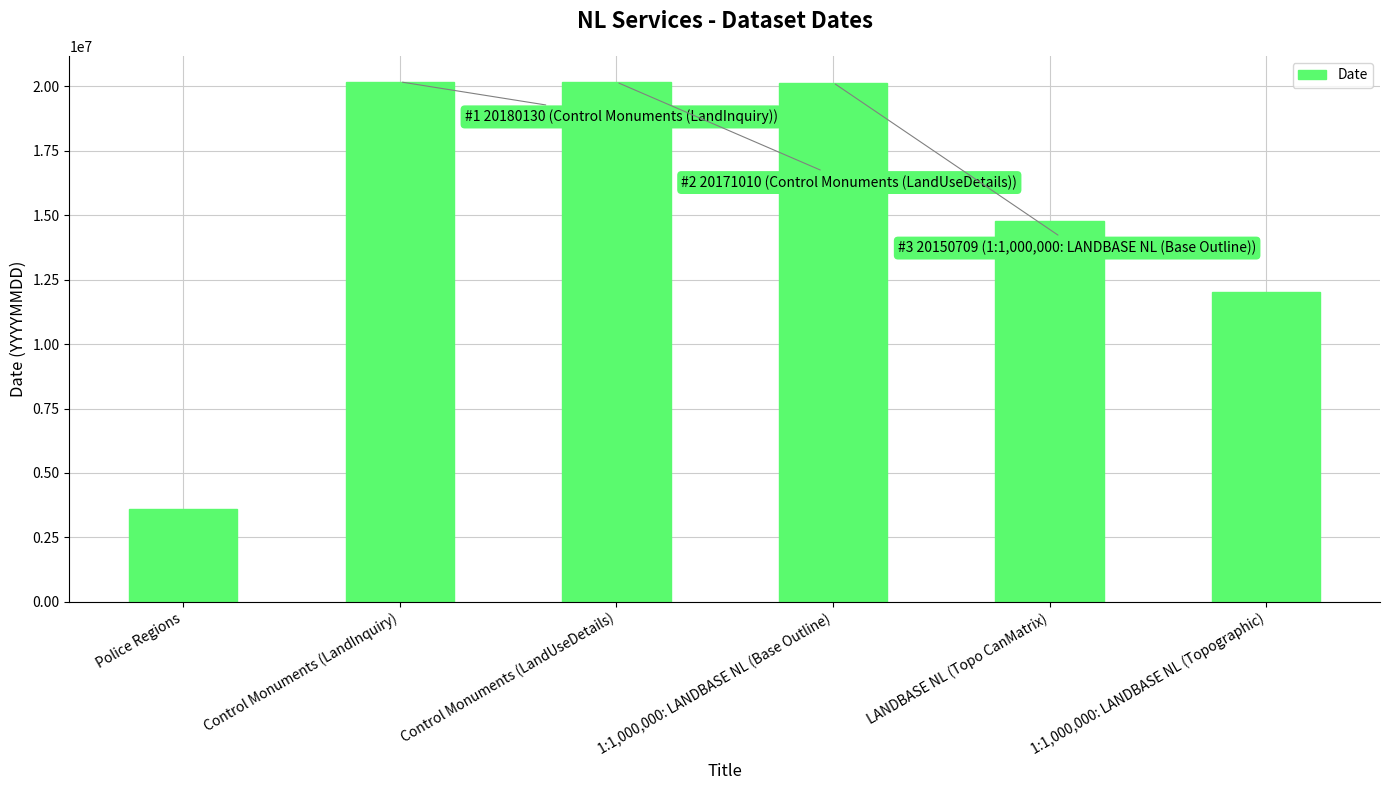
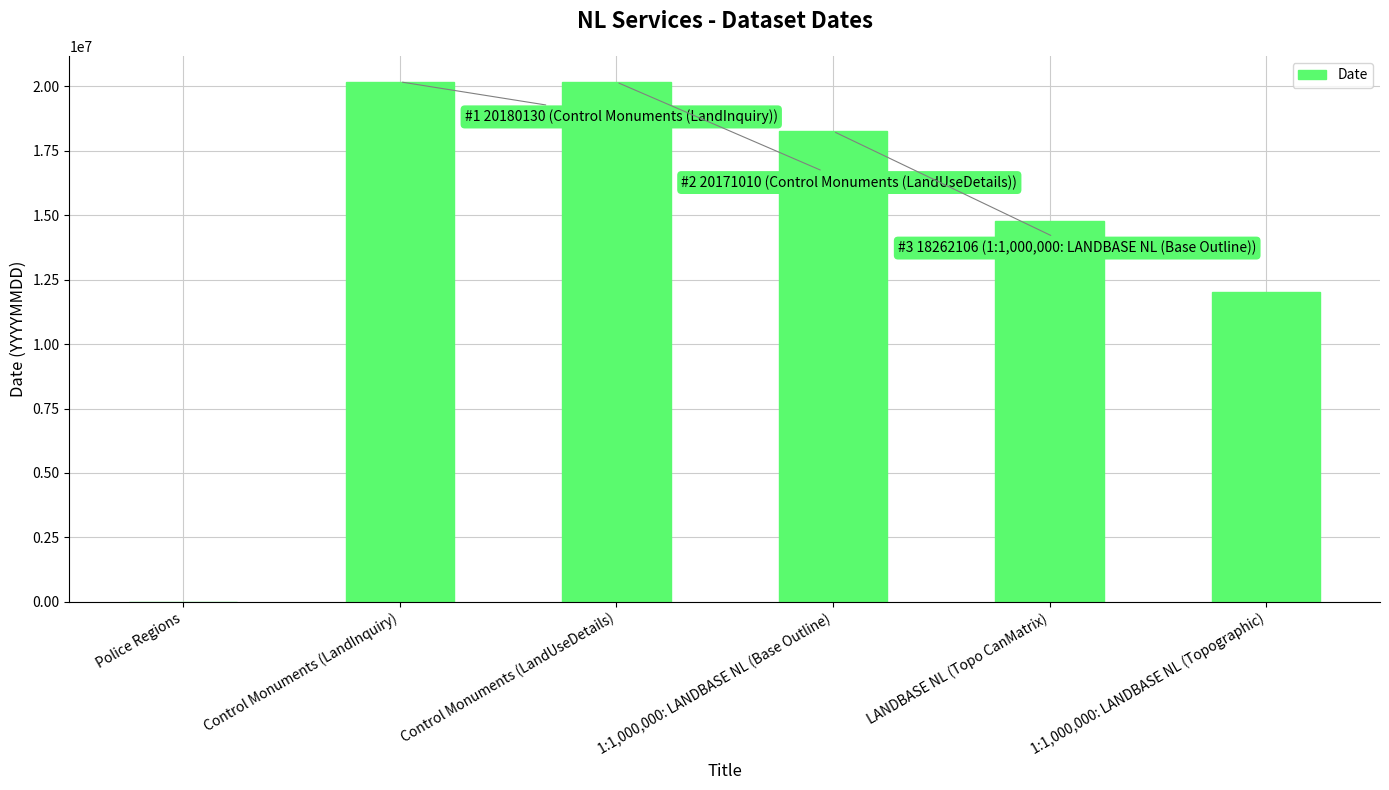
Police Regions: 3600000 -> 0
1:1,000,000: LANDBASE NL (Base Outline): 20150709 -> 18262106
